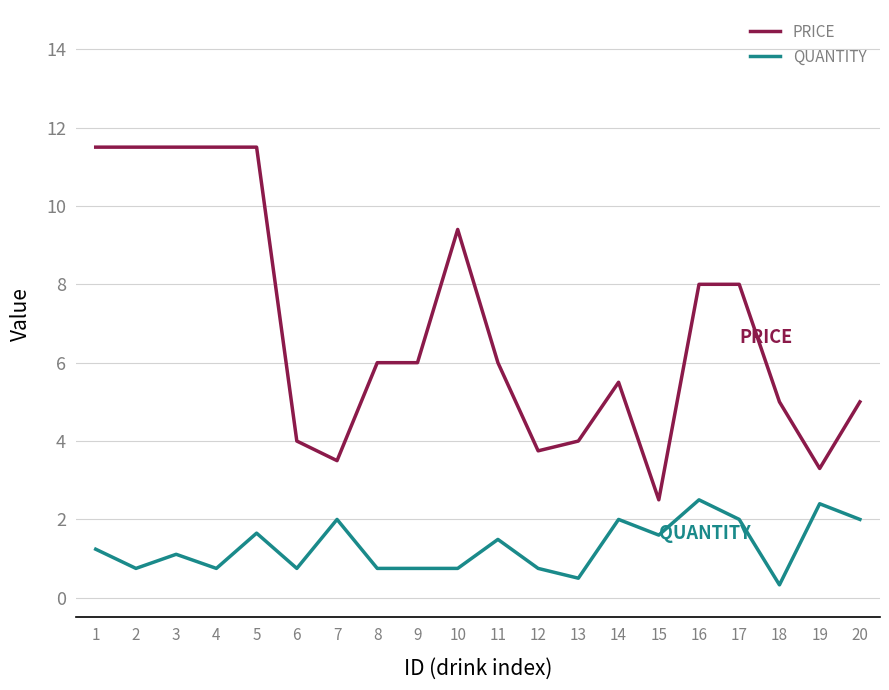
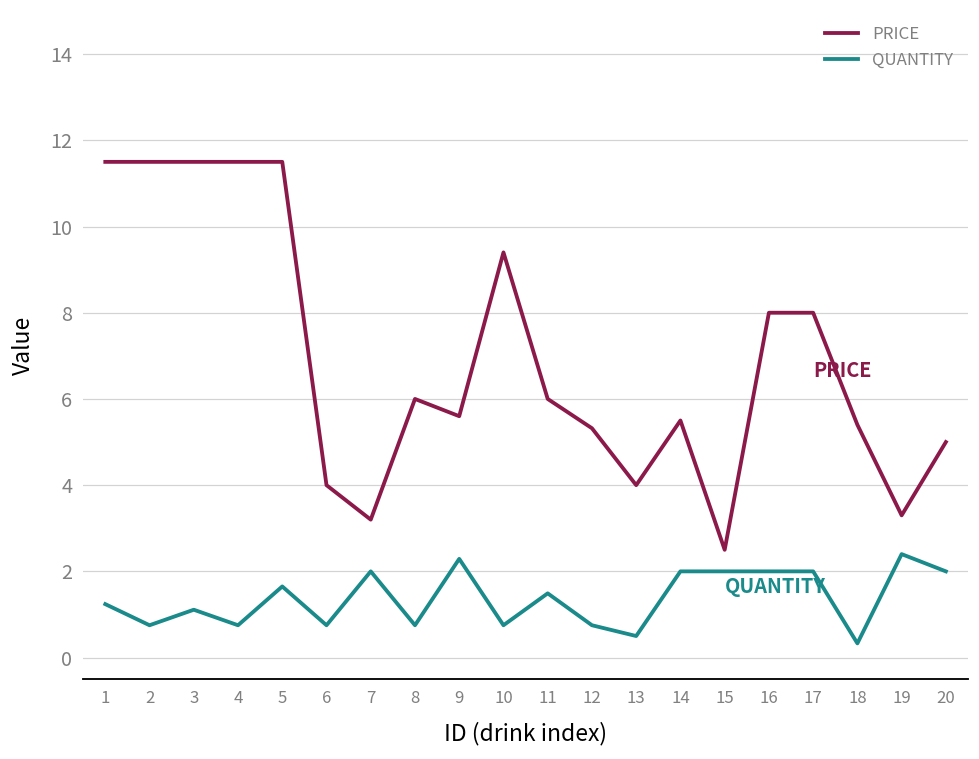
PRICE, 7: 3.5 -> 3.2
PRICE, 9: 6.0 -> 5.6
QUANTITY, 9: 0.8 -> 2.3
PRICE, 12: 3.8 -> 5.3
QUANTITY, 15: 1.6 -> 2.0
QUANTITY, 16: 2.5 -> 2.0
PRICE, 18: 5.0 -> 5.4
